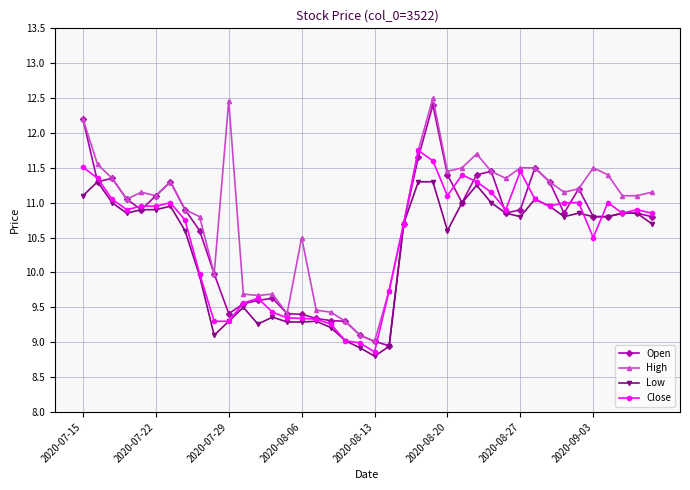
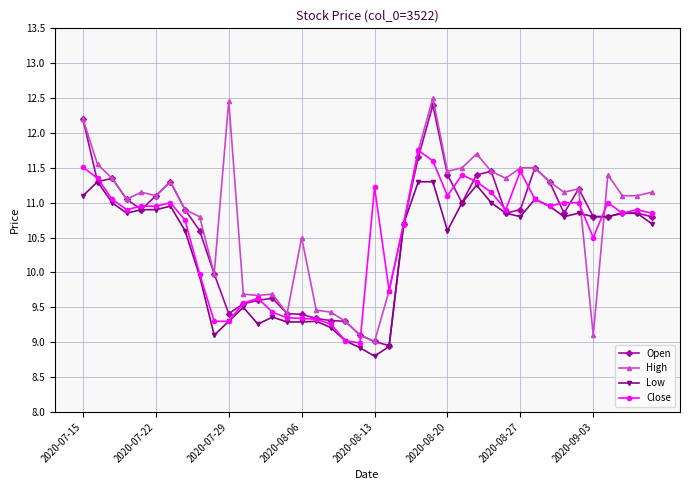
Close, 2020-08-13: 8.9 -> 11.2
High, 2020-09-03: 11.5 -> 9.1
